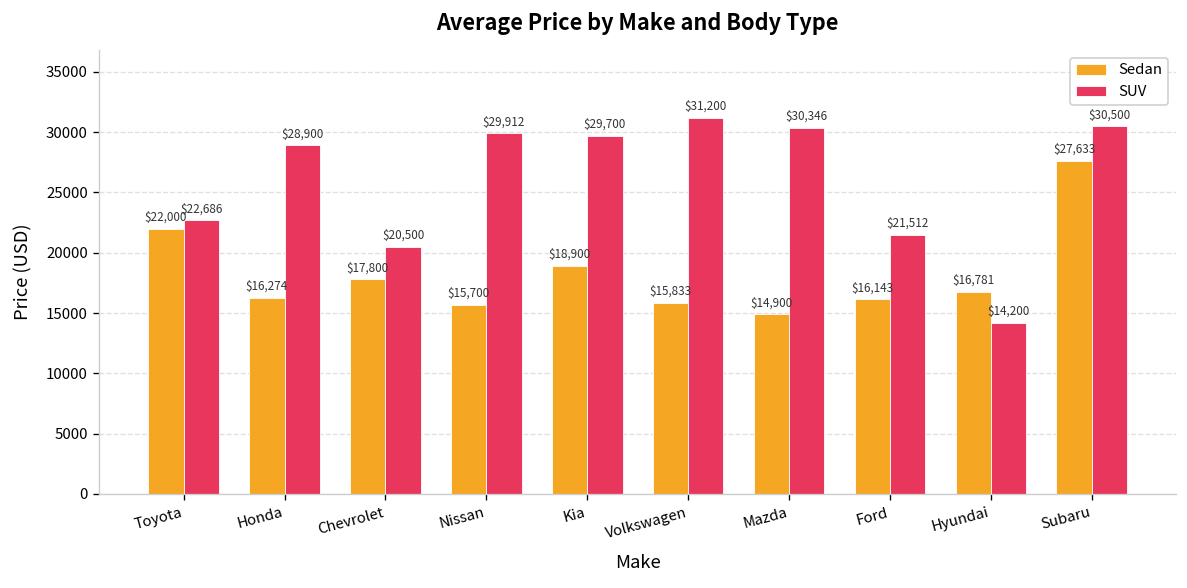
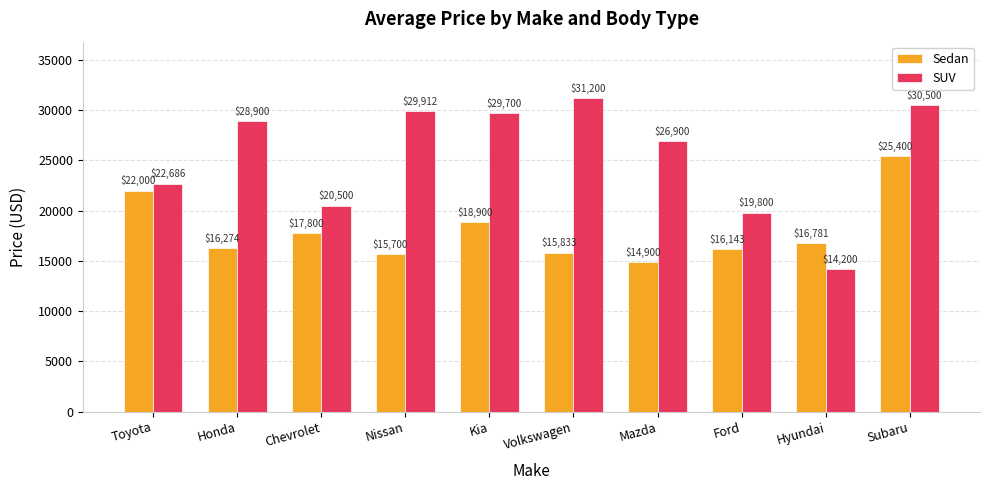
SUV, Mazda: $30,346 -> $26,900
SUV, Ford: $21,512 -> $19,800
Sedan, Subaru: $27,633 -> $25,400
